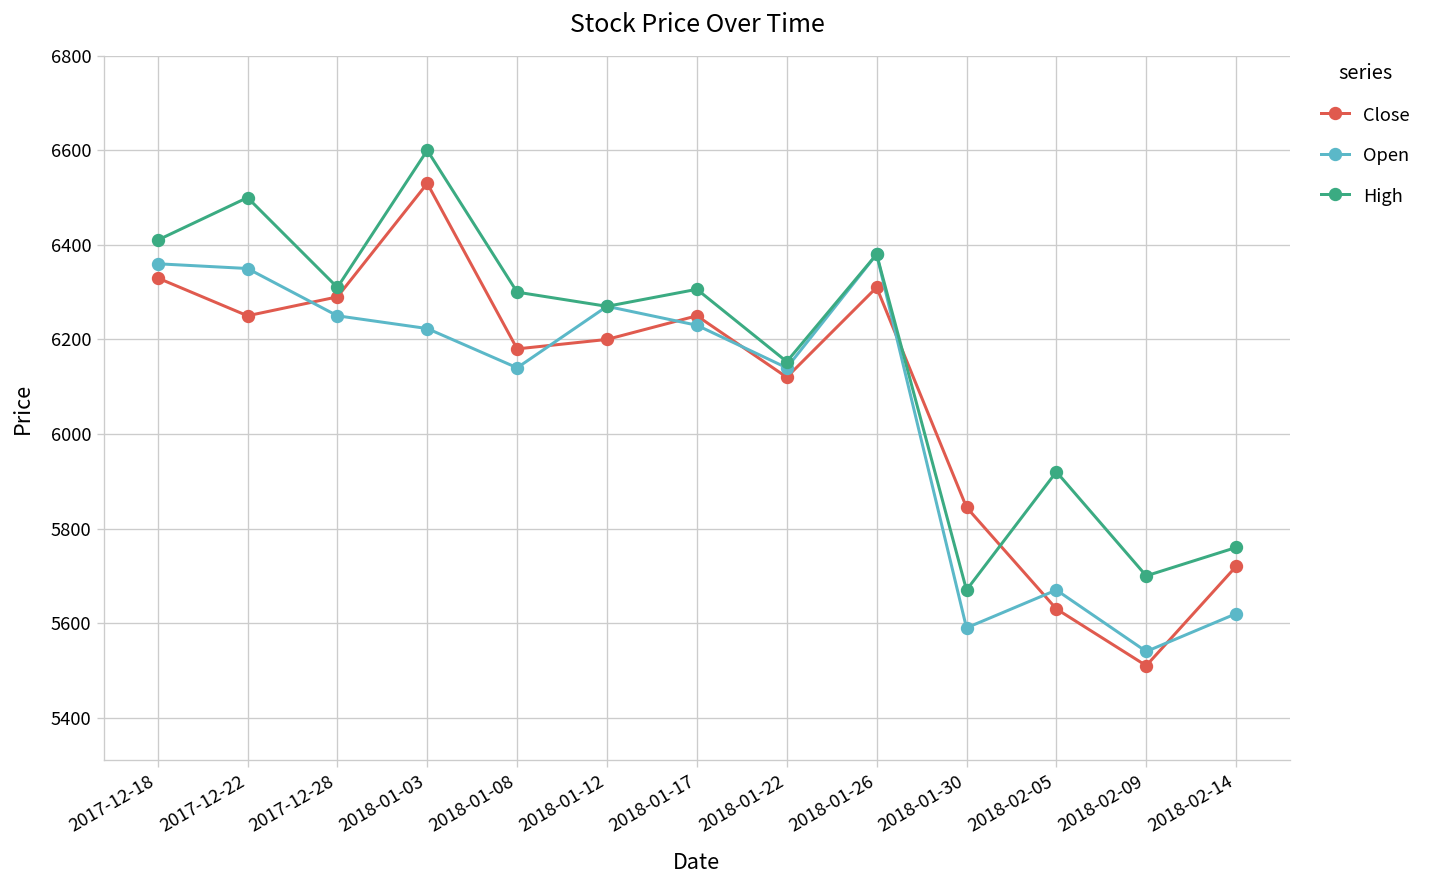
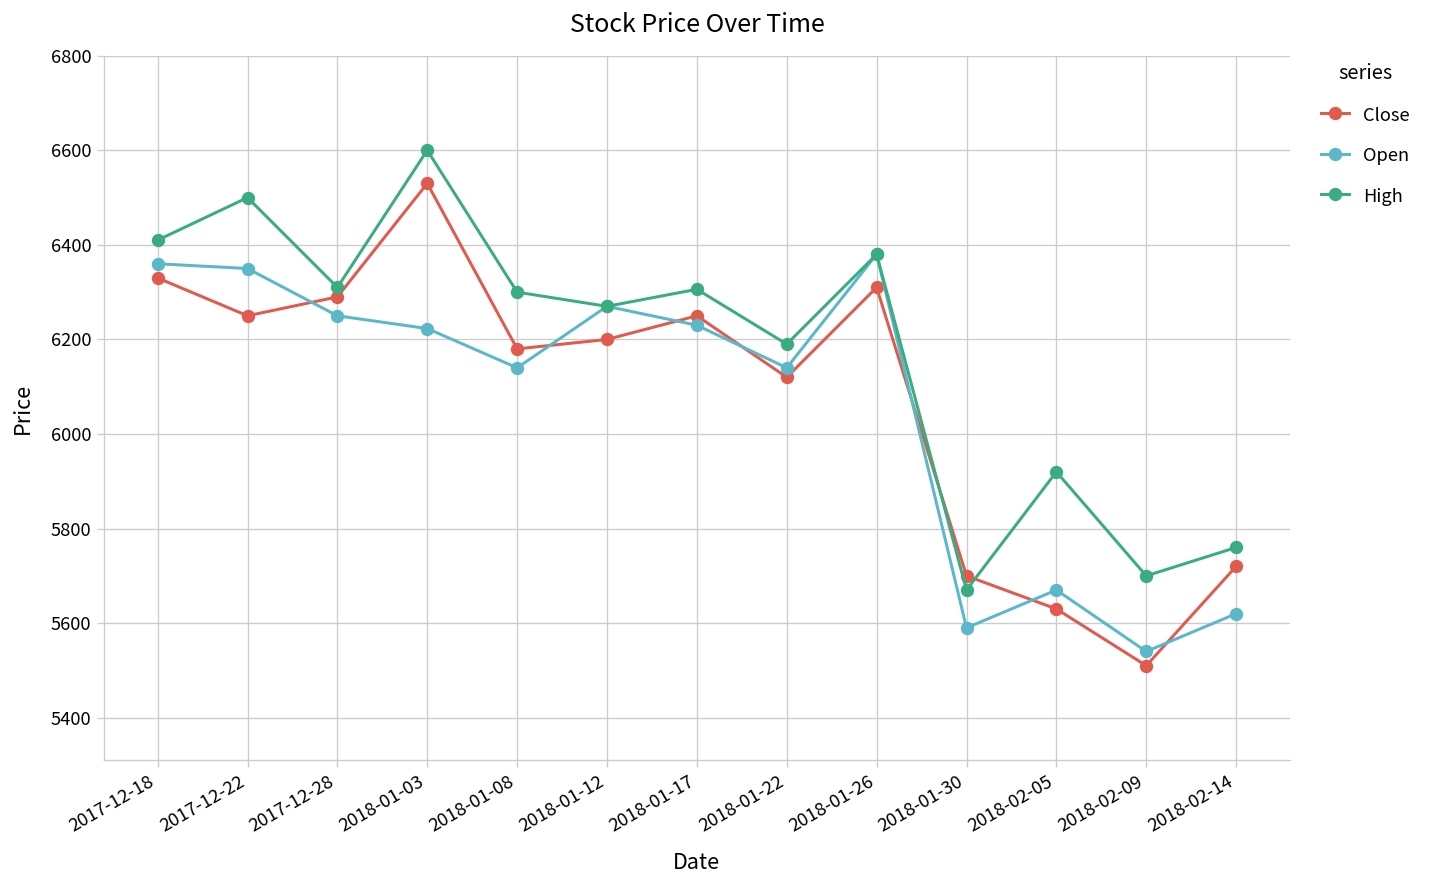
High, 2018-01-22: 6150 -> 6190
Close, 2018-01-30: 5850 -> 5700
